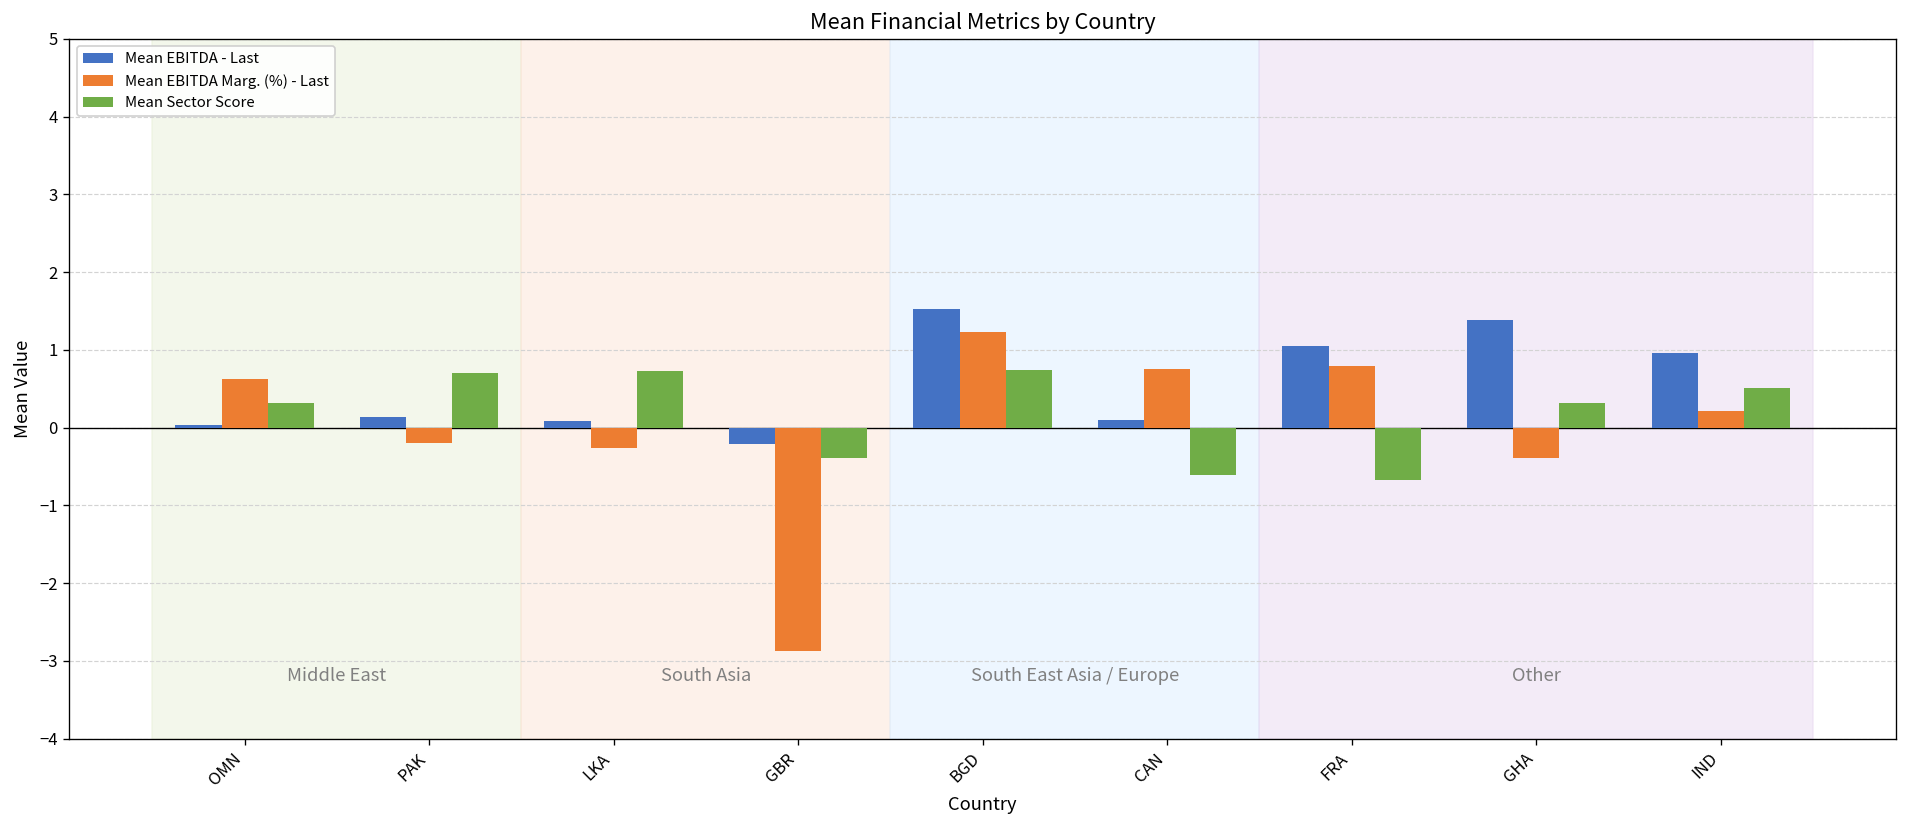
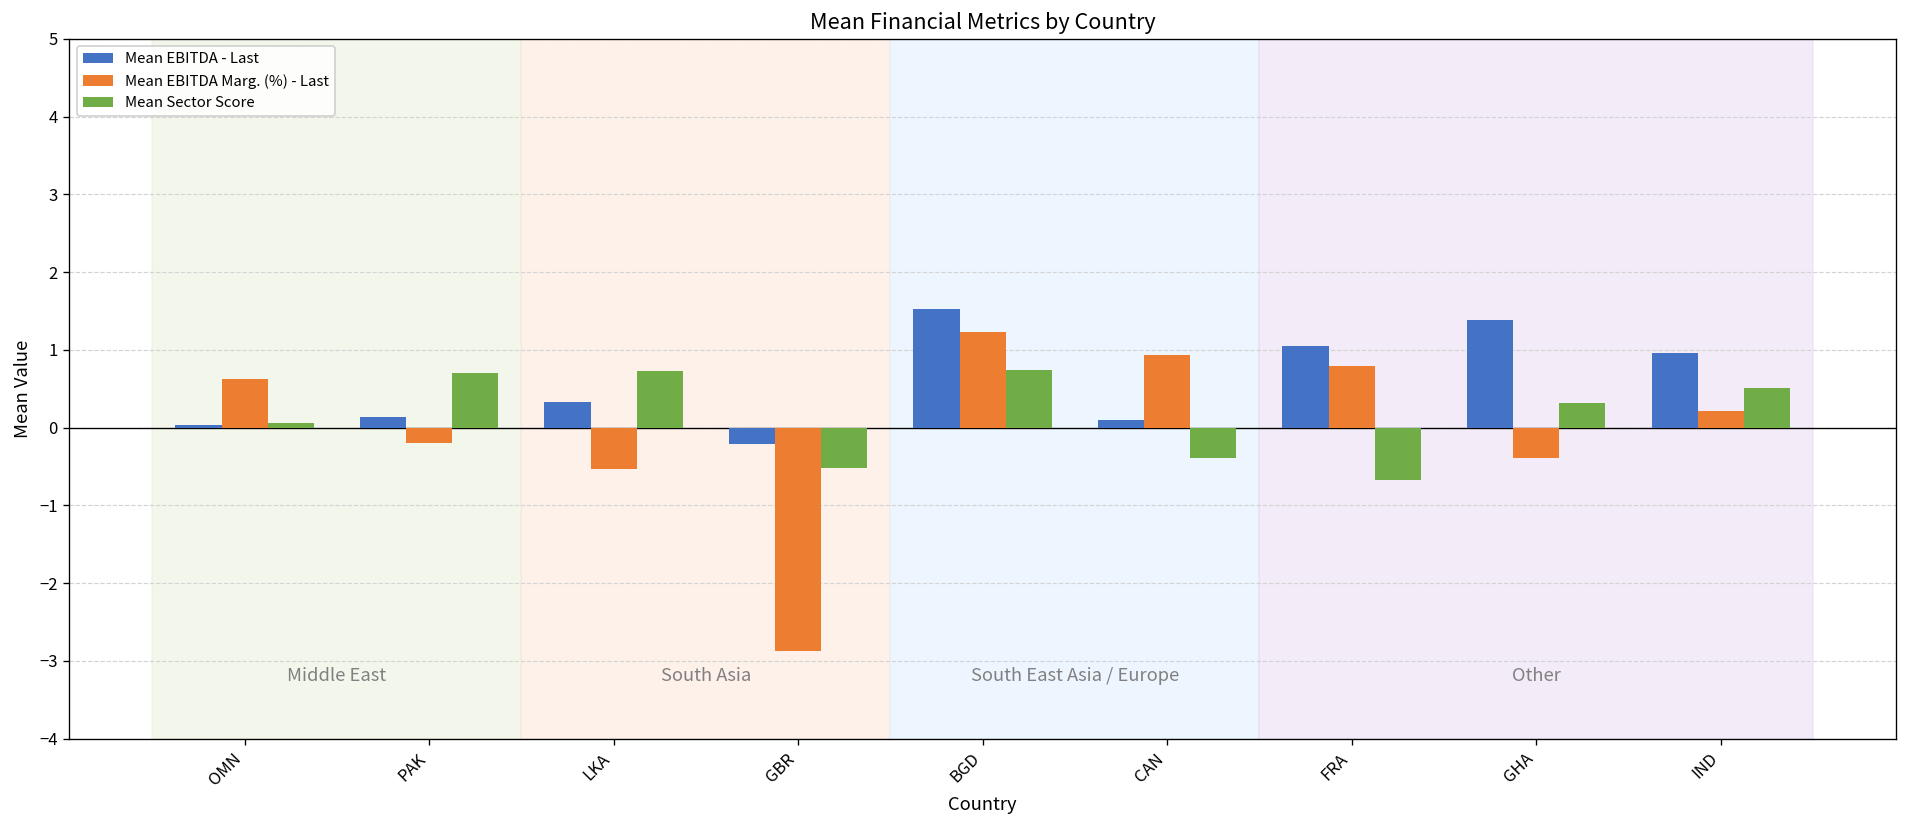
Mean Sector Score, OMN: 0.3 -> 0.1
Mean EBITDA - Last, LKA: 0.1 -> 0.3
Mean EBITDA Marg. (%) - Last, LKA: -0.3 -> -0.5
Mean Sector Score, GBR: -0.4 -> -0.5
Mean EBITDA Marg. (%) - Last, CAN: 0.8 -> 0.9
Mean Sector Score, CAN: -0.6 -> -0.4
